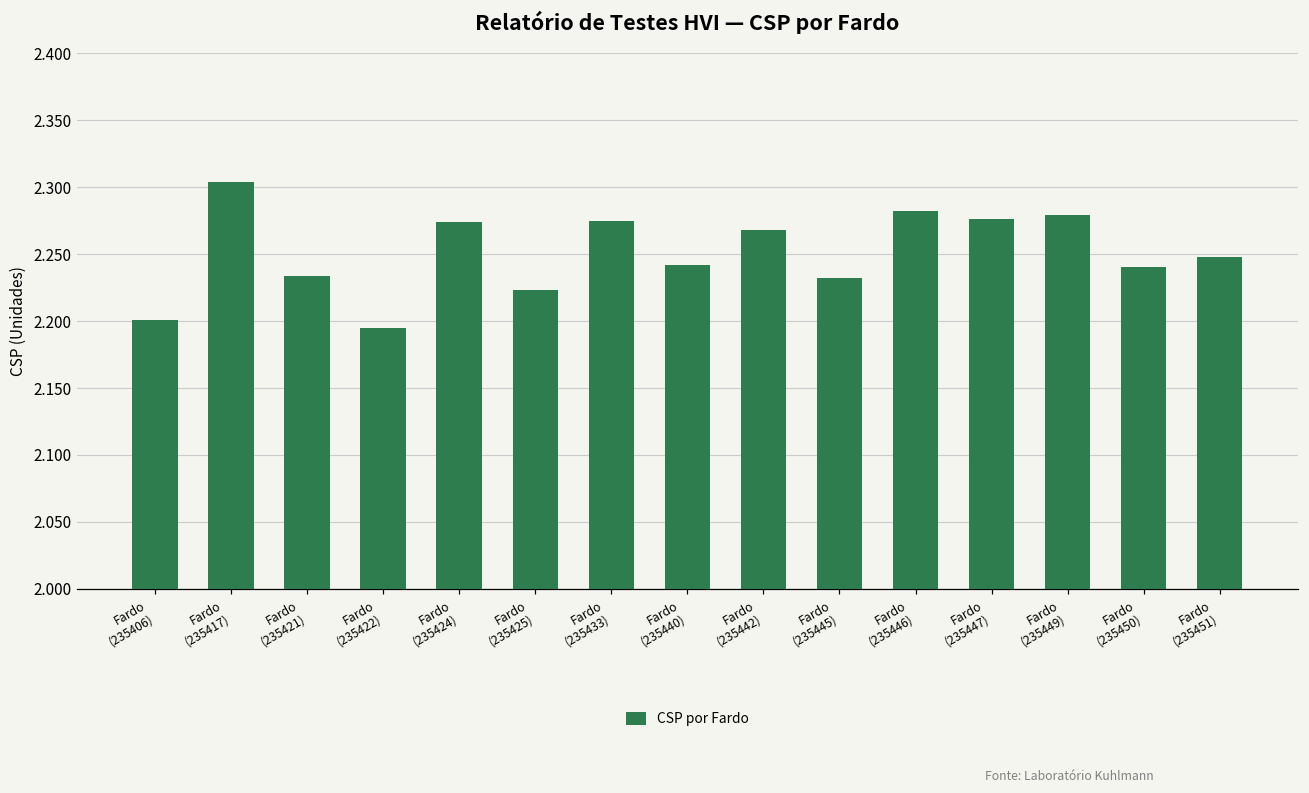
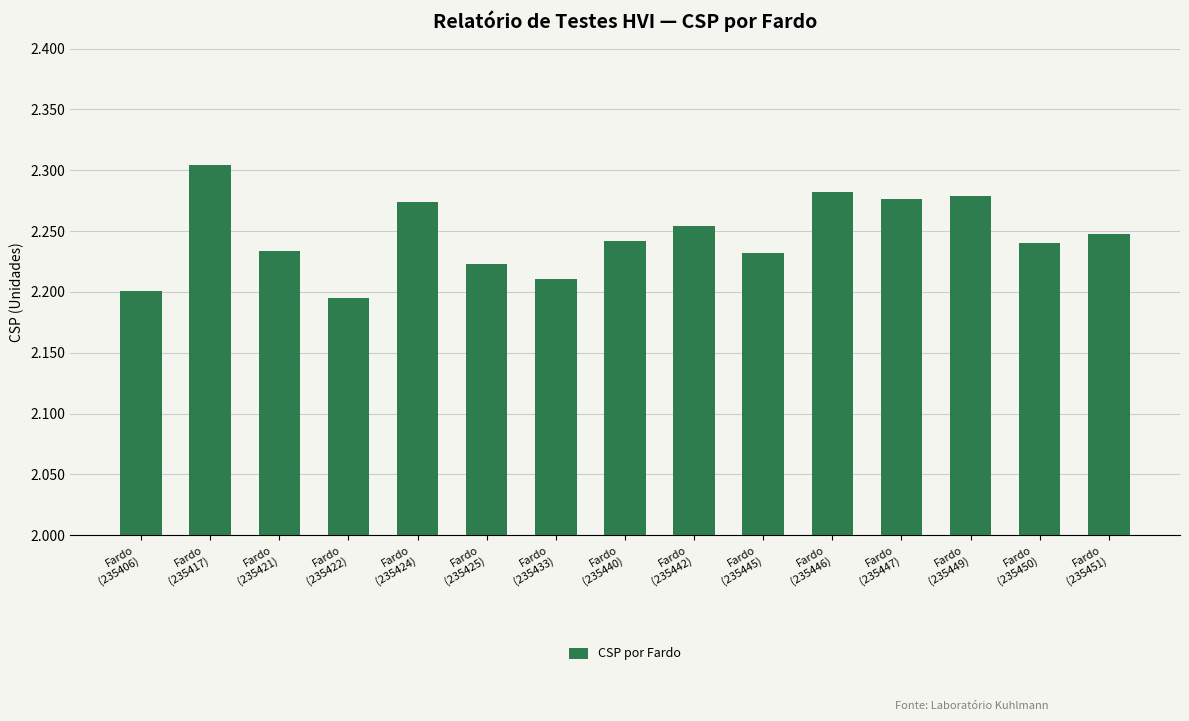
Fardo (235433): 2.275 -> 2.211
Fardo (235442): 2.268 -> 2.254
